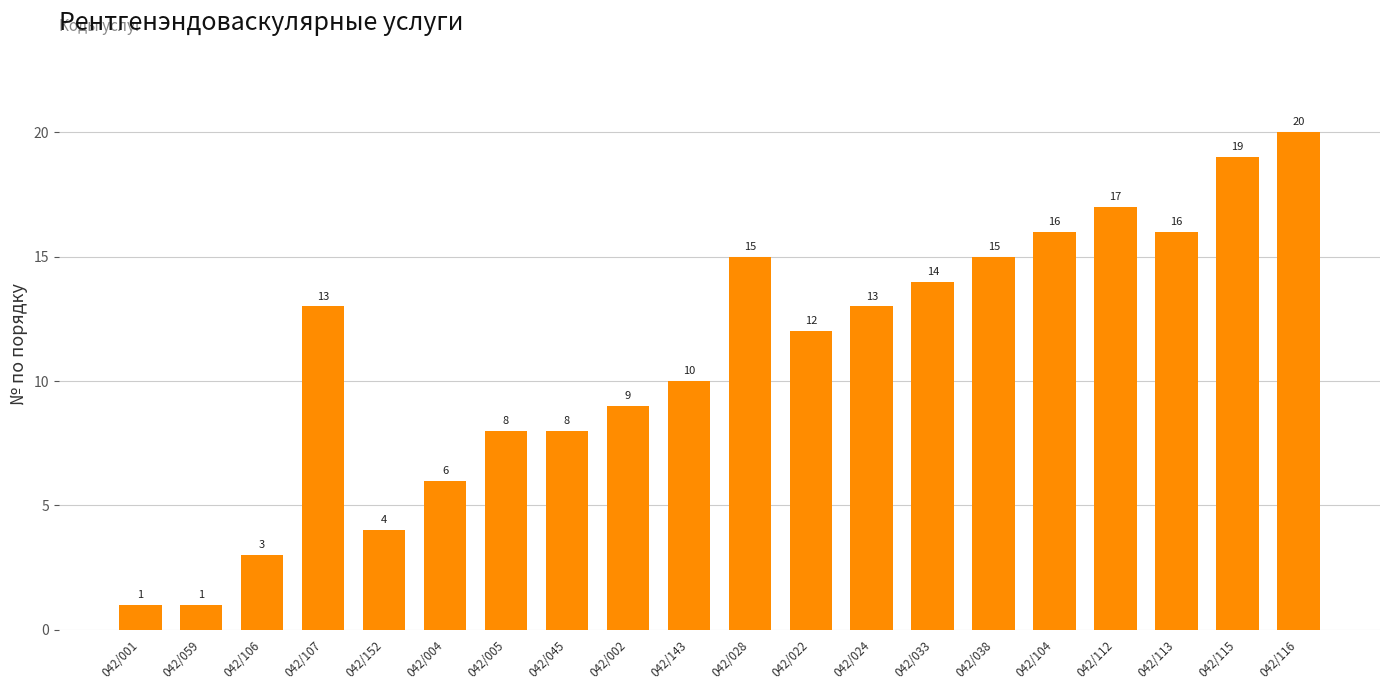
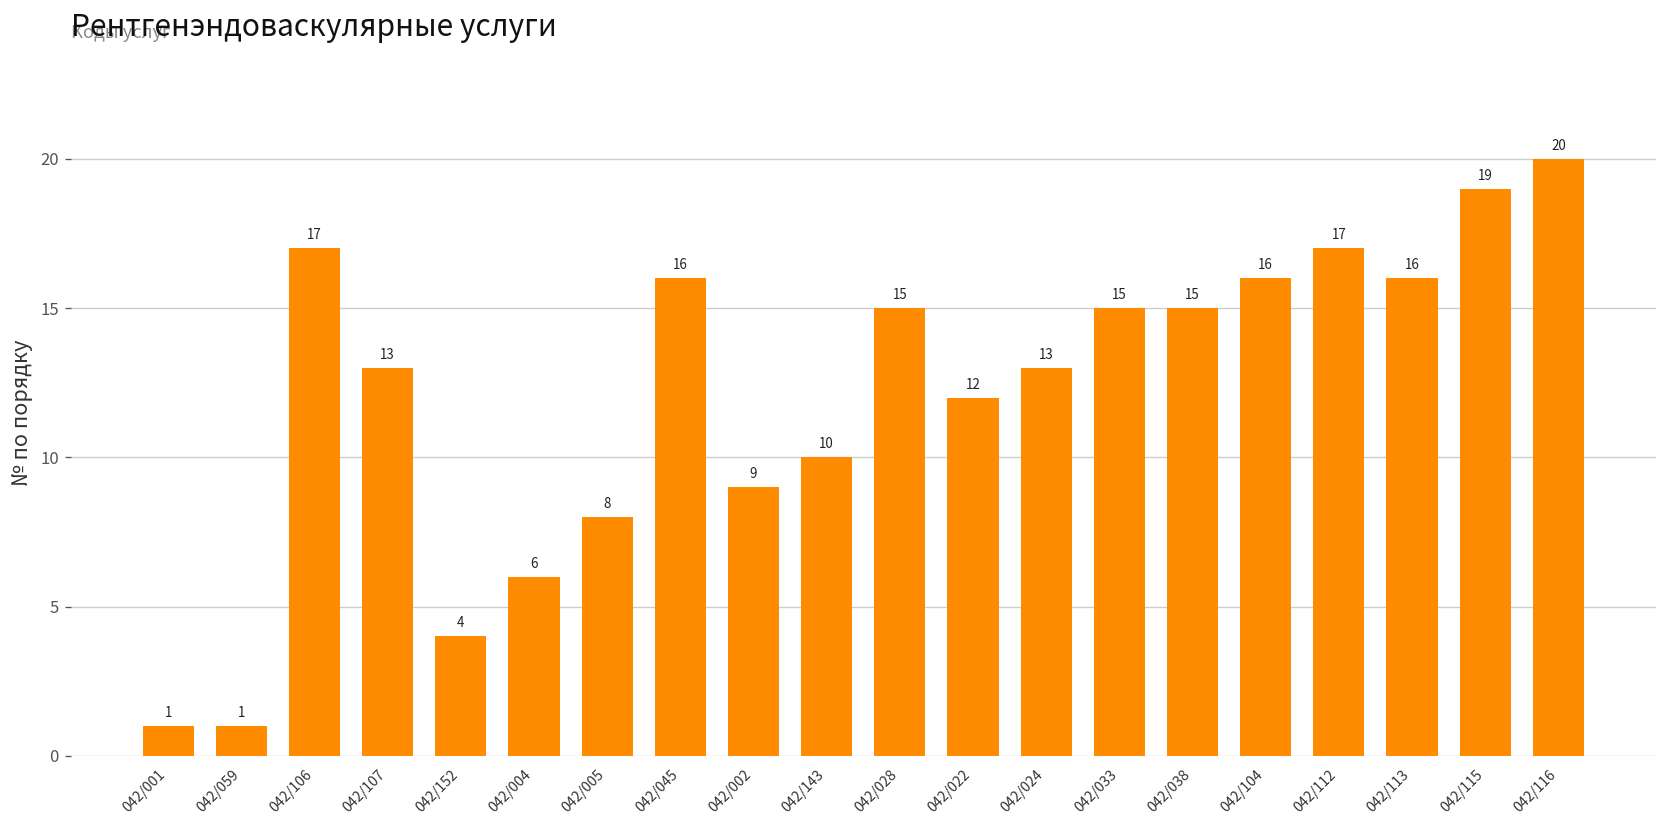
042/106: 3 -> 17
042/045: 8 -> 16
042/033: 14 -> 15
